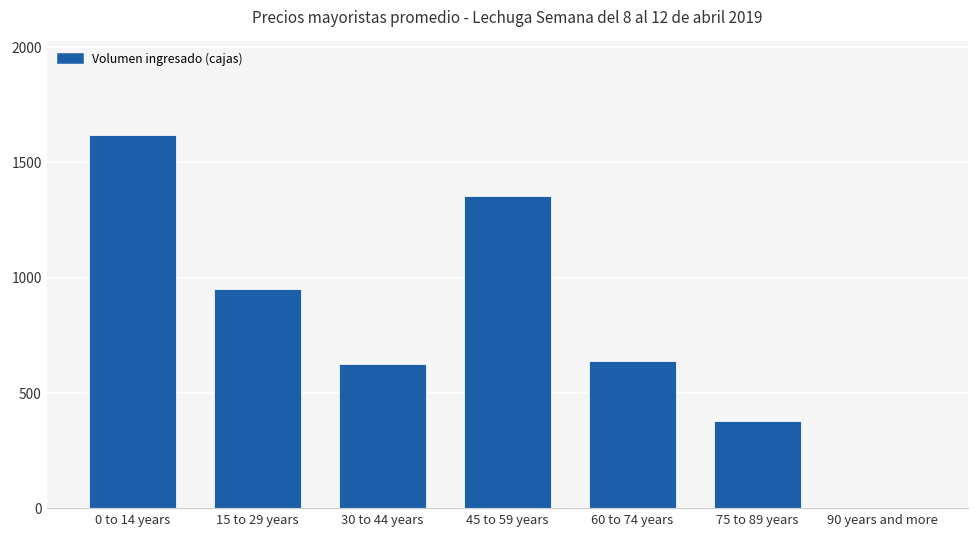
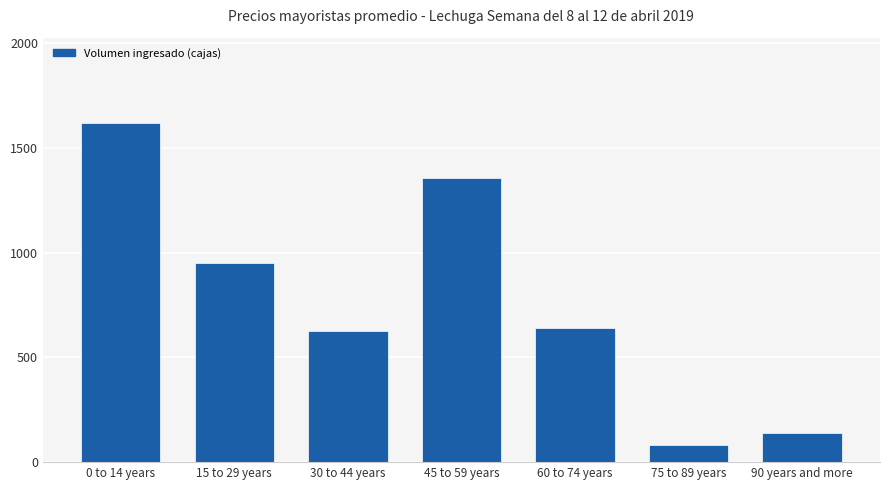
75 to 89 years: 380 -> 80
90 years and more: 0 -> 140
